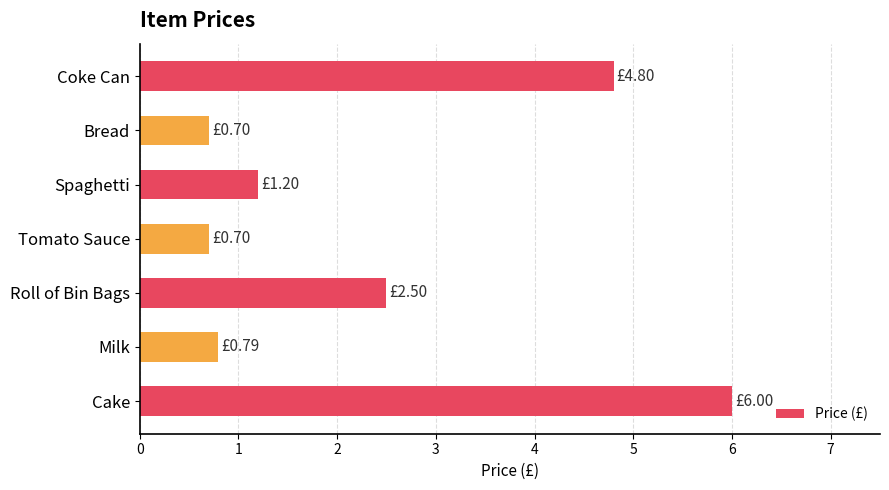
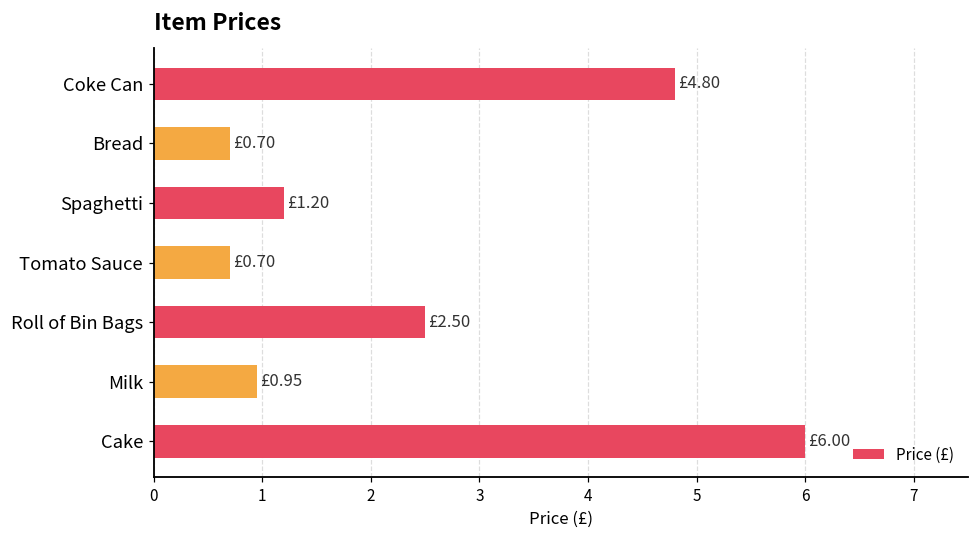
Milk: £0.79 -> £0.95
